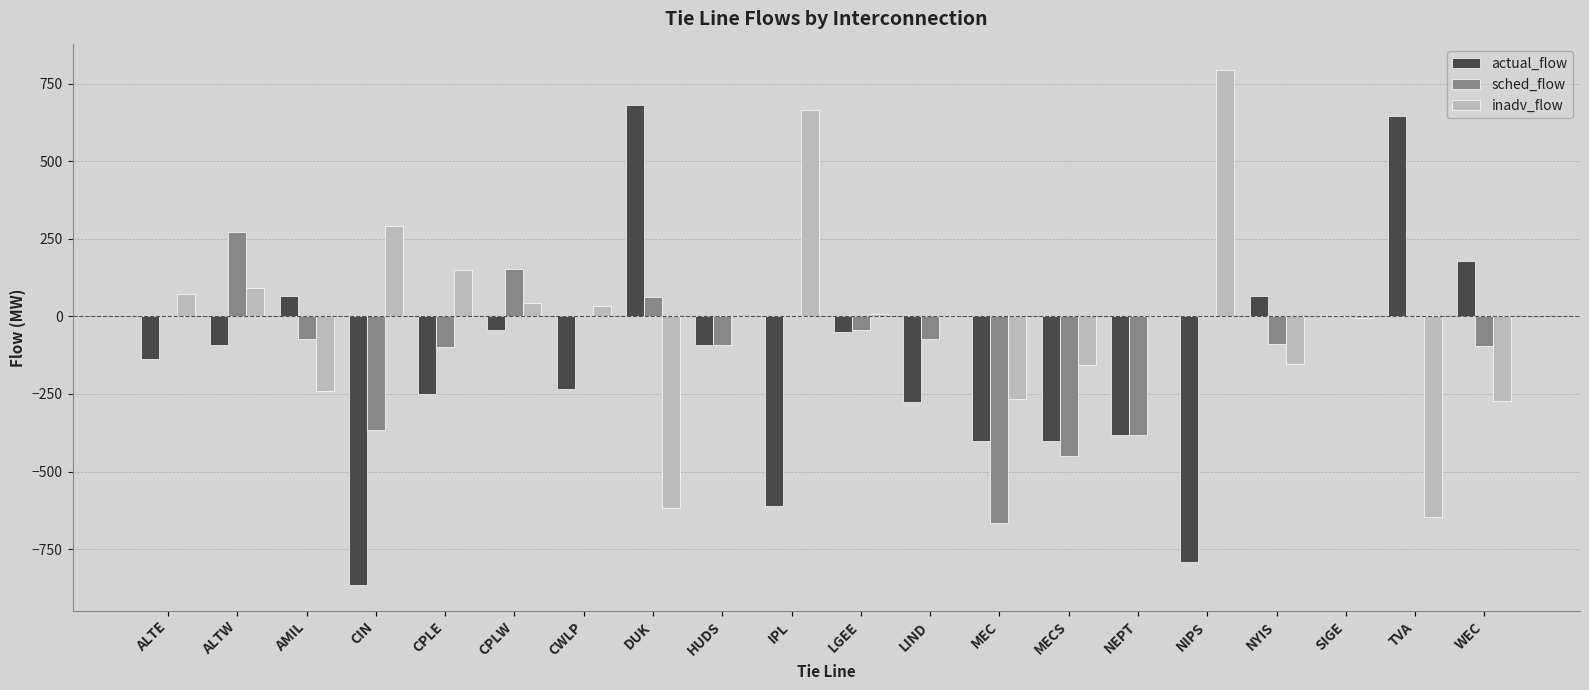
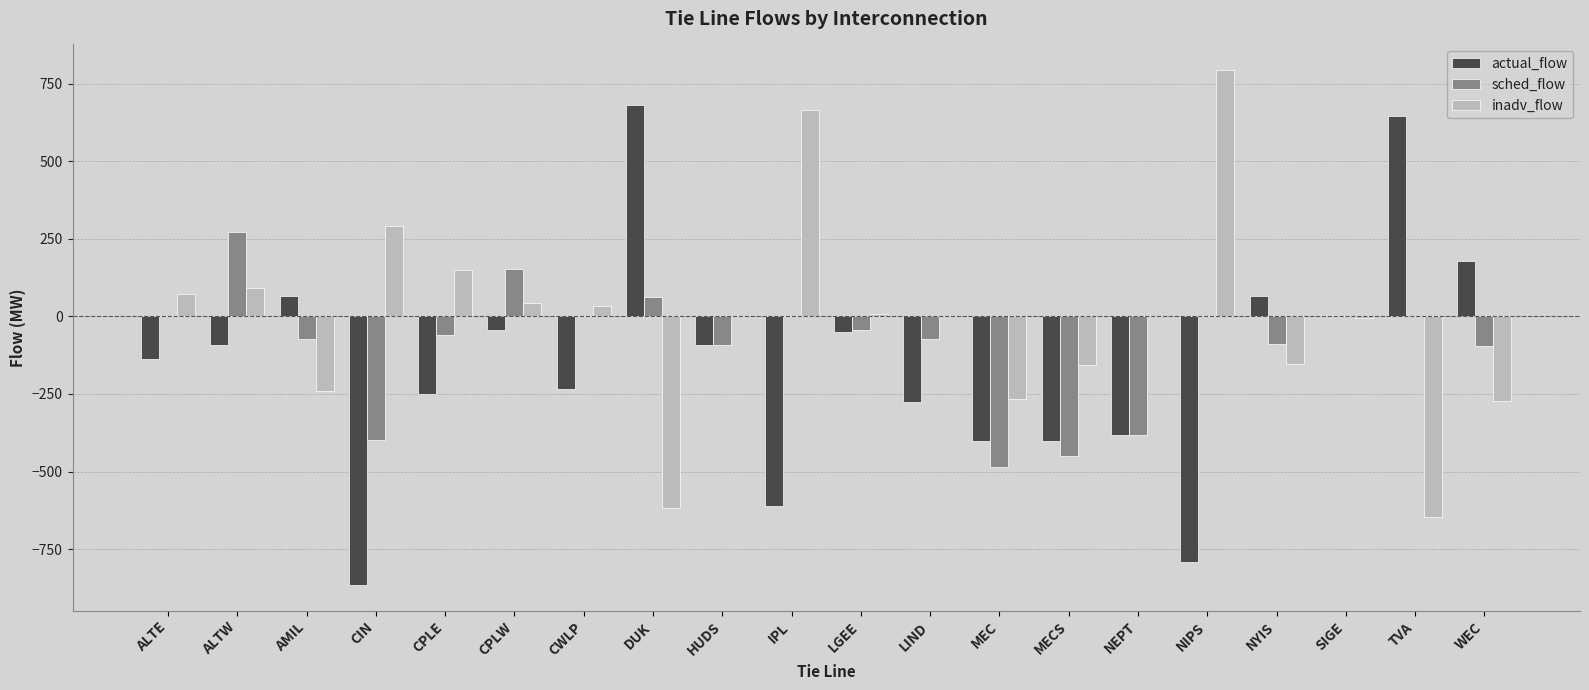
sched_flow, CIN: -360 -> -400
sched_flow, CPLE: -100 -> -60
sched_flow, MEC: -670 -> -480
